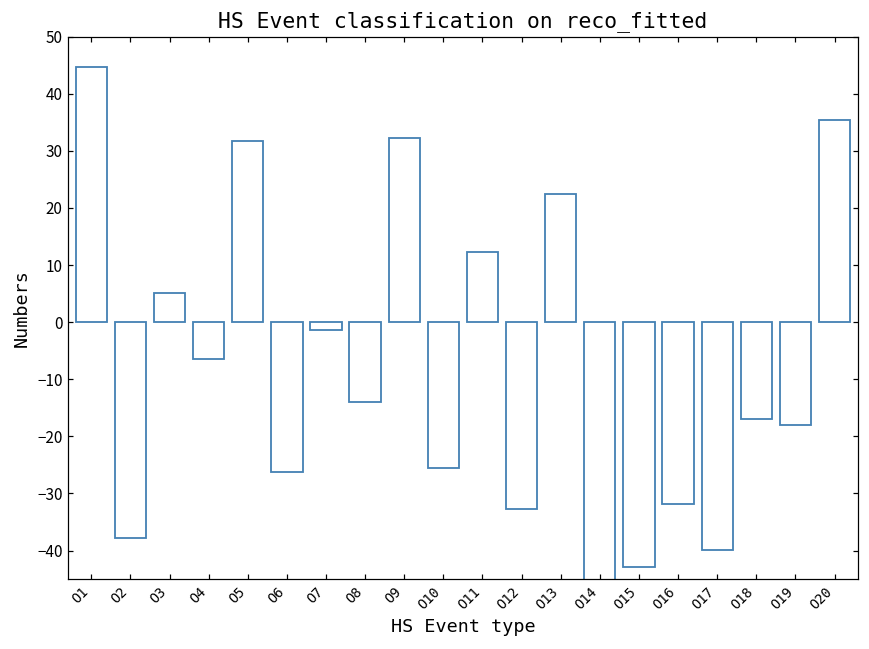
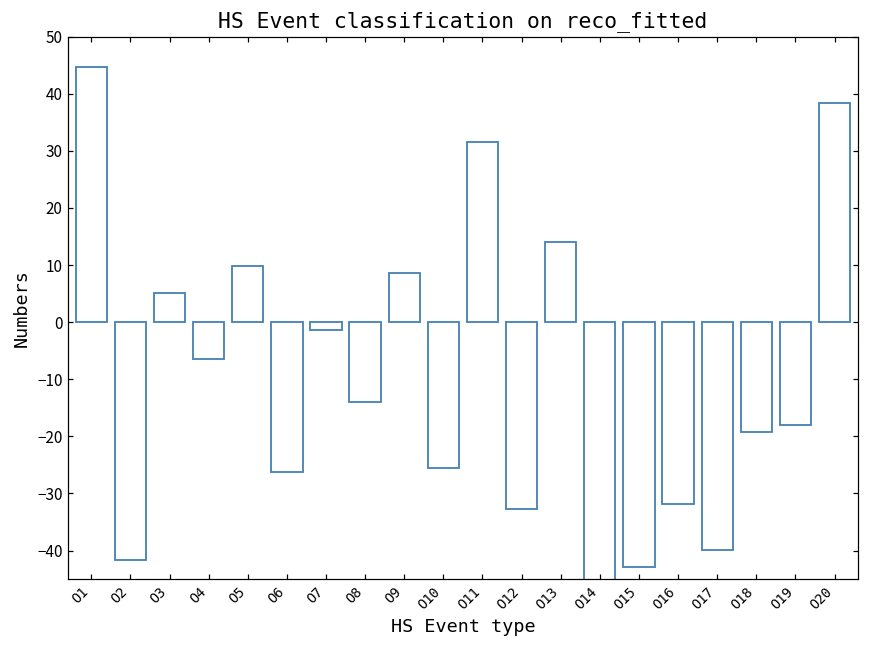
O2: -38 -> -42
O5: 32 -> 10
O9: 32 -> 9
O11: 12 -> 32
O13: 22 -> 14
O18: -17 -> -19
O20: 35 -> 38
